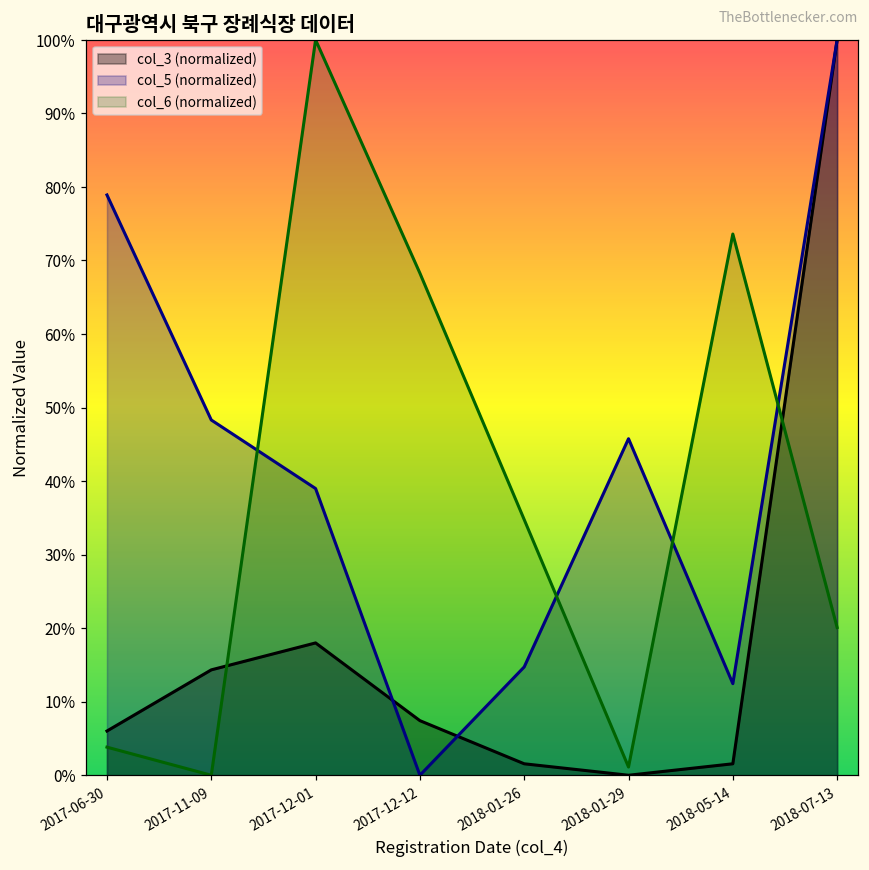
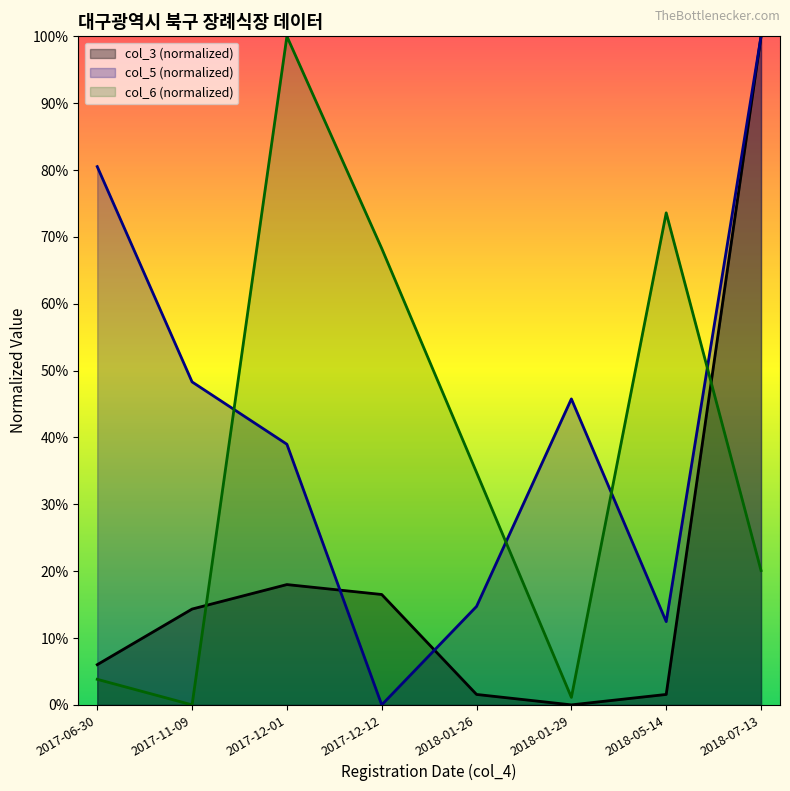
col_5 (normalized), 2017-06-30: 79% -> 81%
col_3 (normalized), 2017-12-12: 7% -> 17%
